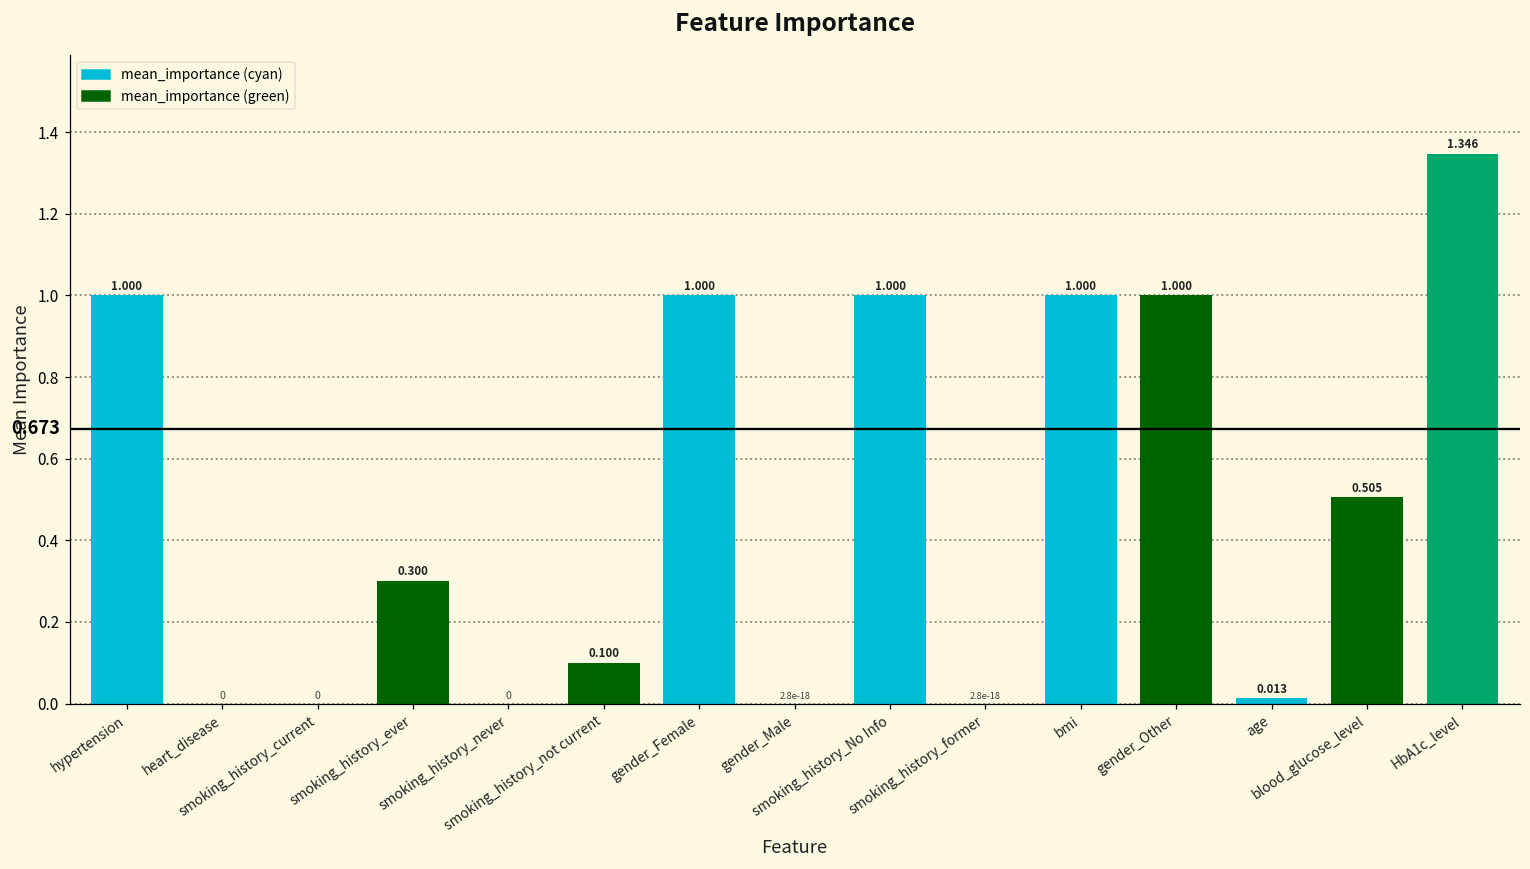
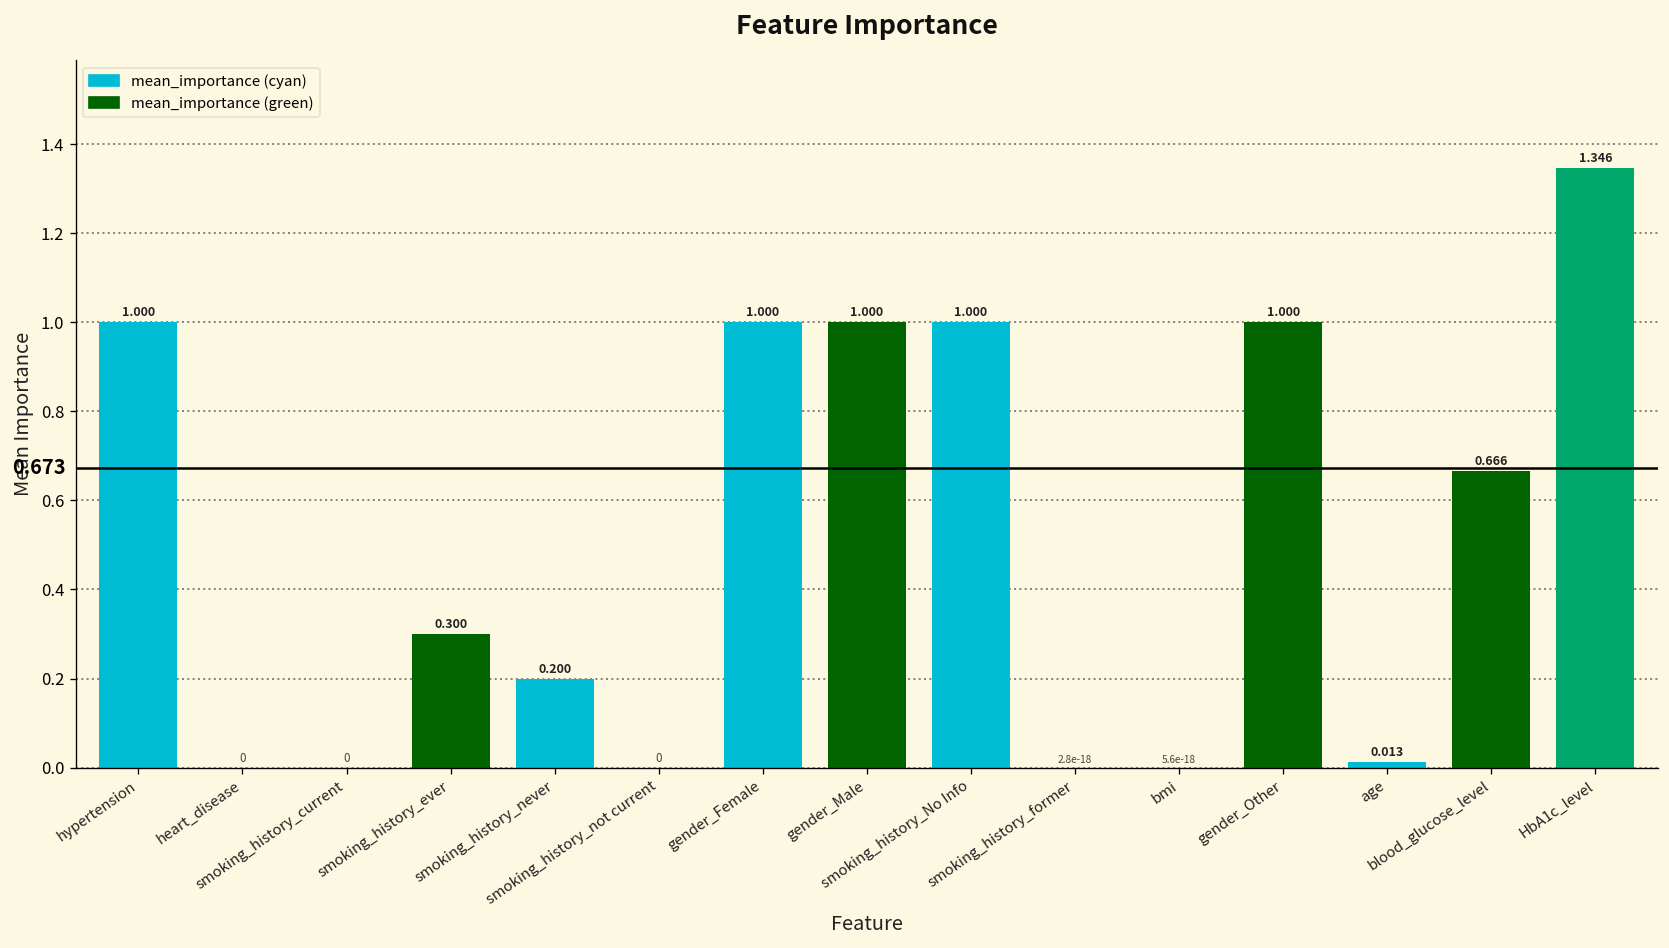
smoking_history_never: 0 -> 0.200
smoking_history_not current: 0.100 -> 0
gender_Male: 2.8e-18 -> 1.000
bmi: 1.000 -> 5.6e-18
blood_glucose_level: 0.505 -> 0.666
